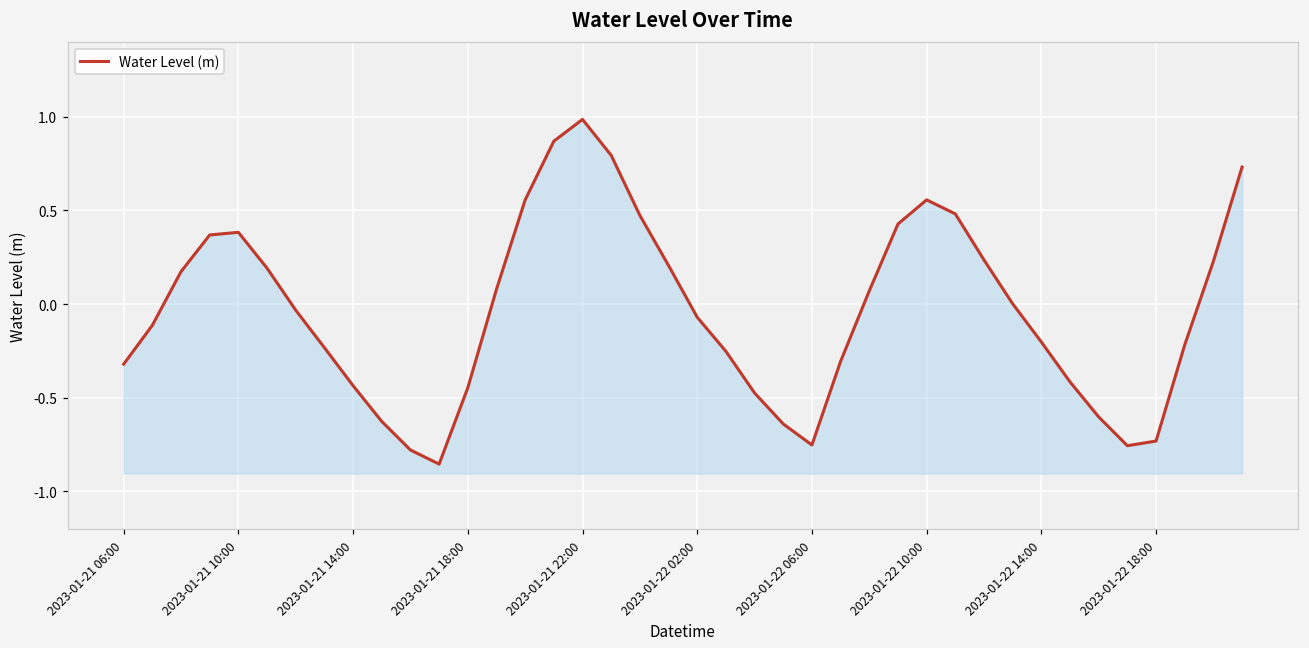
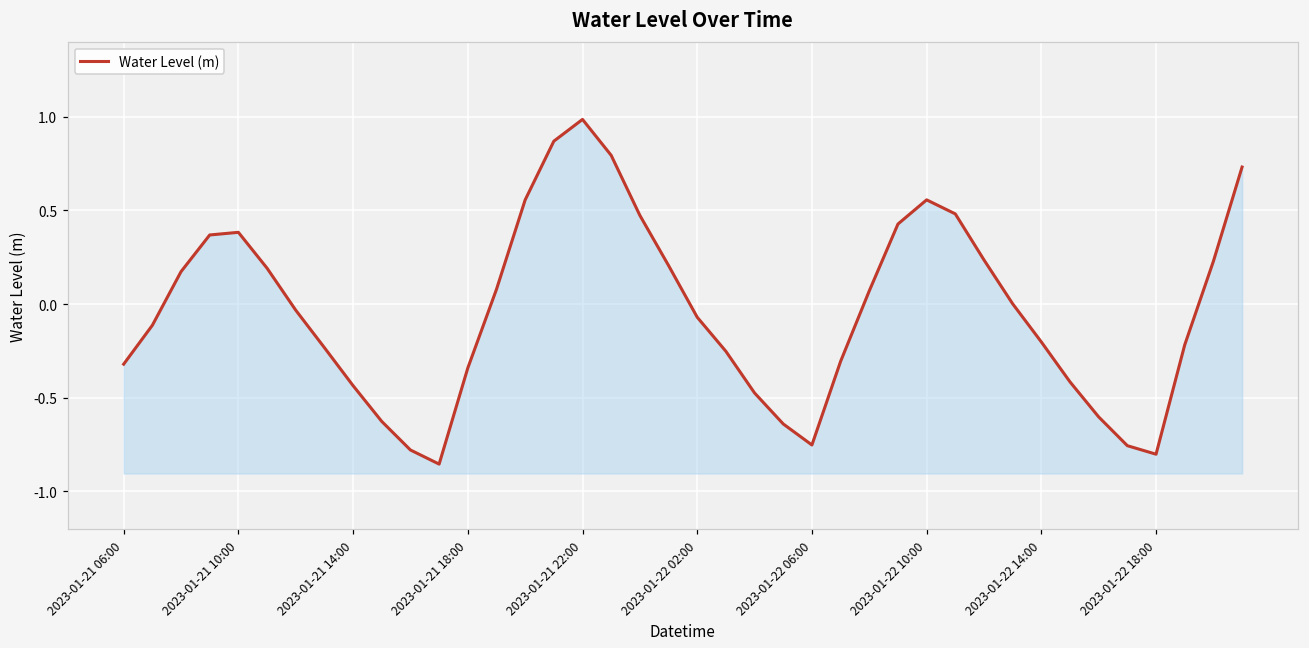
2023-01-21 18:00: -0.45 -> -0.34
2023-01-22 18:00: -0.73 -> -0.80
